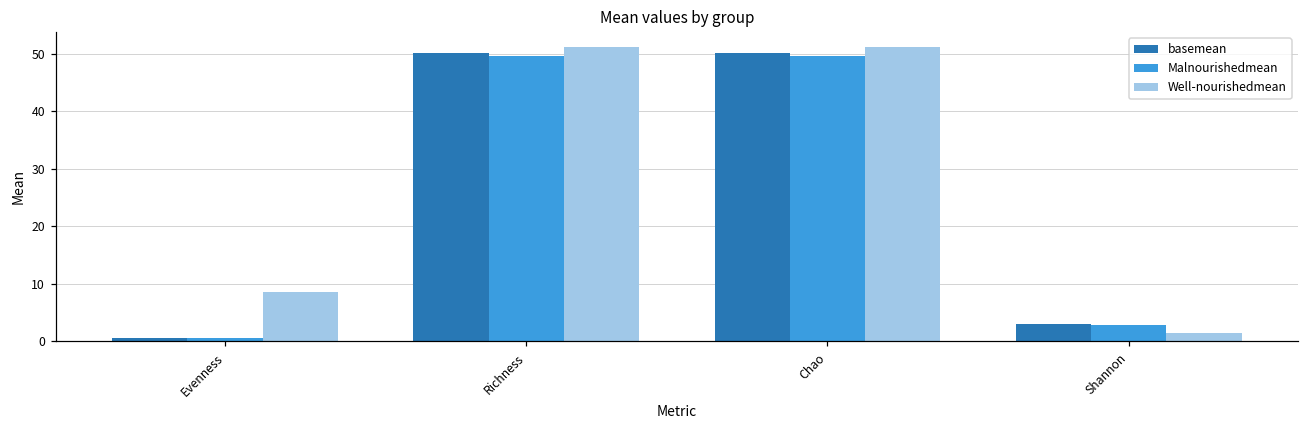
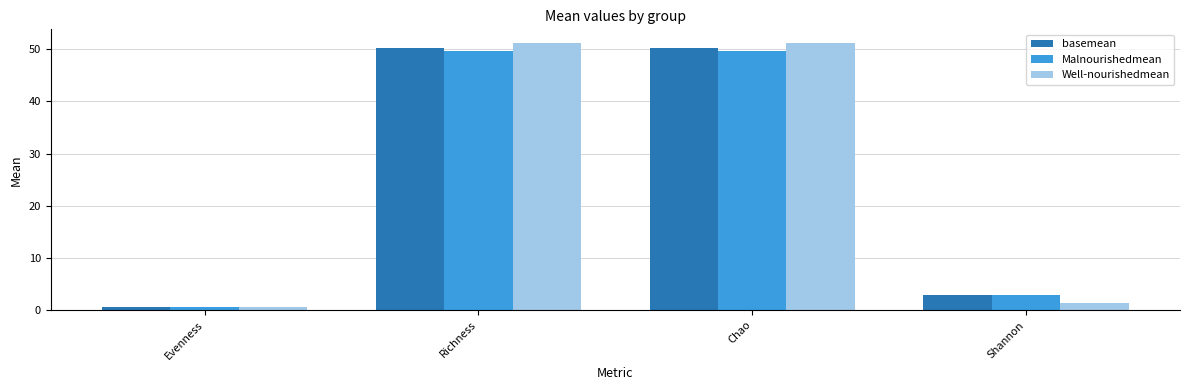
Well-nourishedmean, Evenness: 9 -> 1
